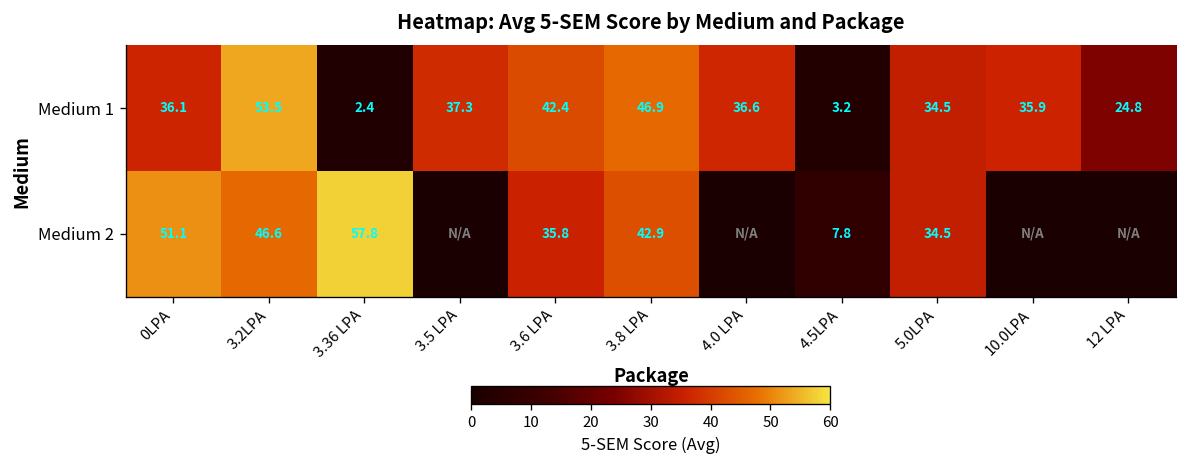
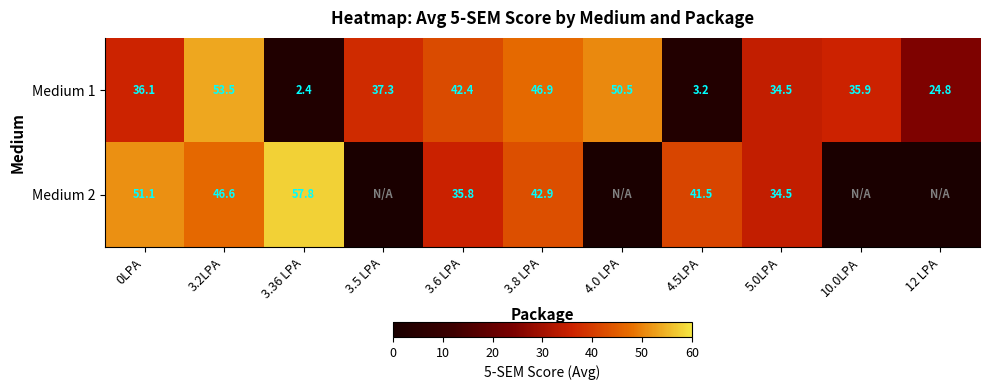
Medium 1, 4.0 LPA: 36.6 -> 50.5
Medium 2, 4.5LPA: 7.8 -> 41.5
